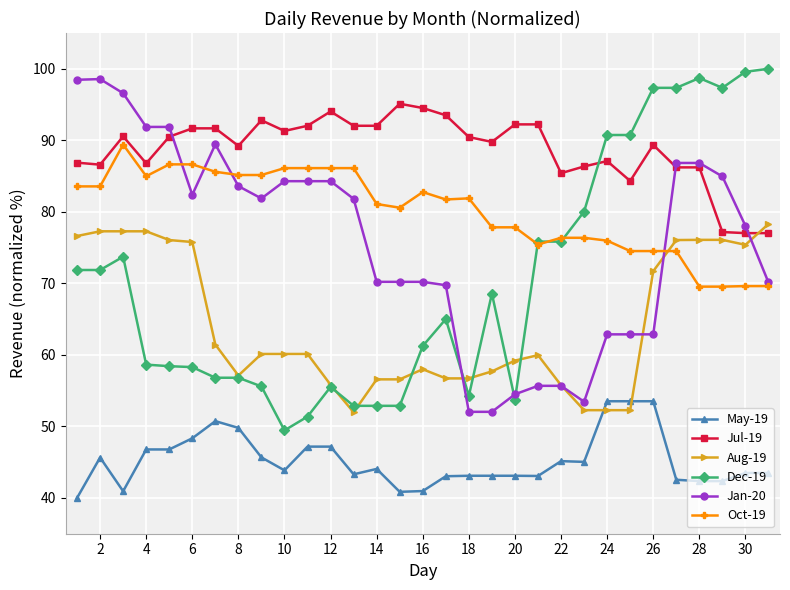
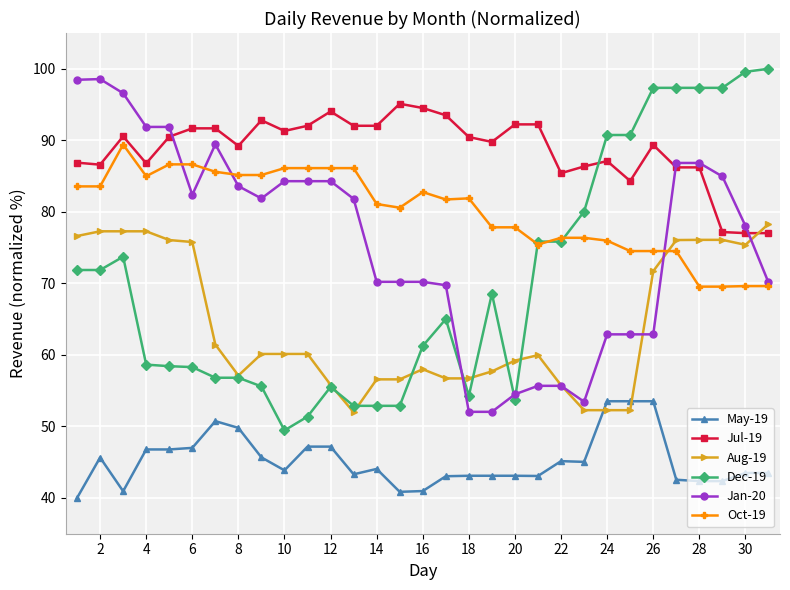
May-19, 6: 48 -> 47
Dec-19, 28: 99 -> 97
